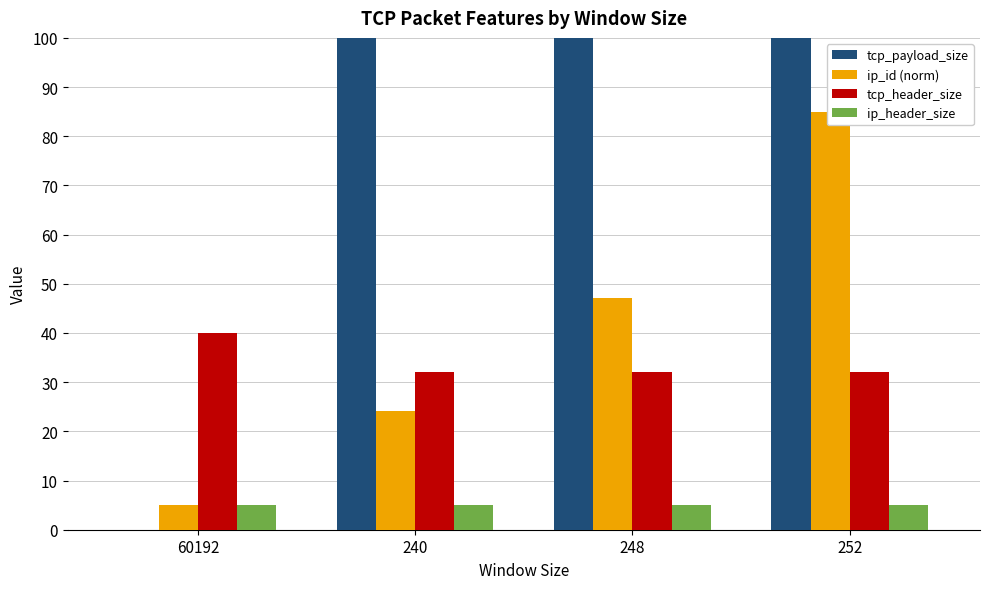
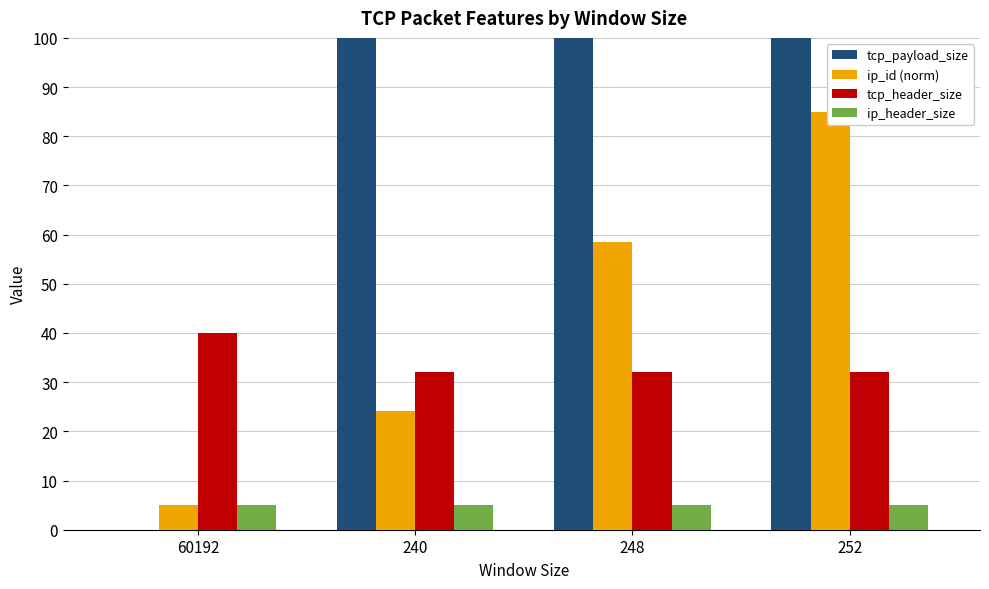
ip_id (norm), 248: 47 -> 59
